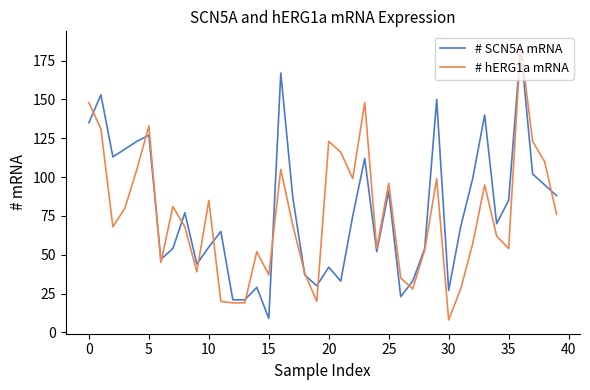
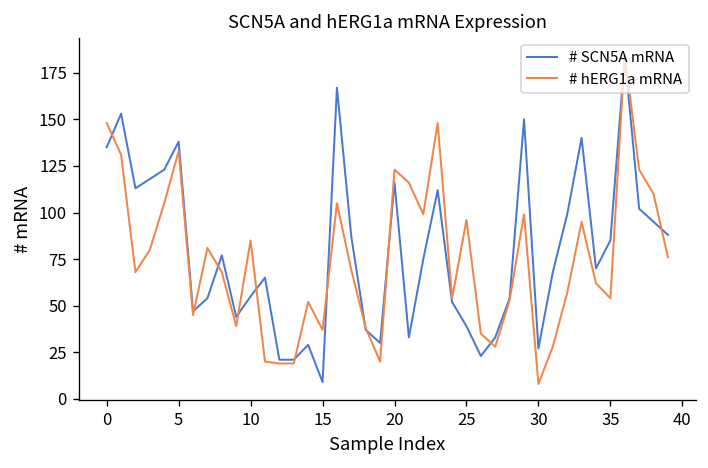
# SCN5A mRNA, 5: 127 -> 138
# SCN5A mRNA, 20: 42 -> 116
# SCN5A mRNA, 25: 91 -> 39
